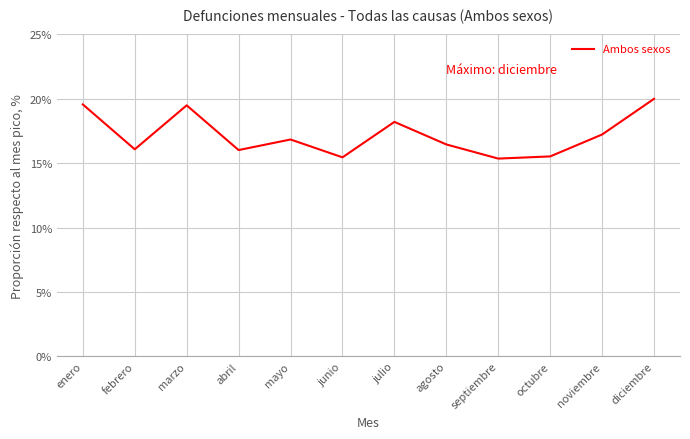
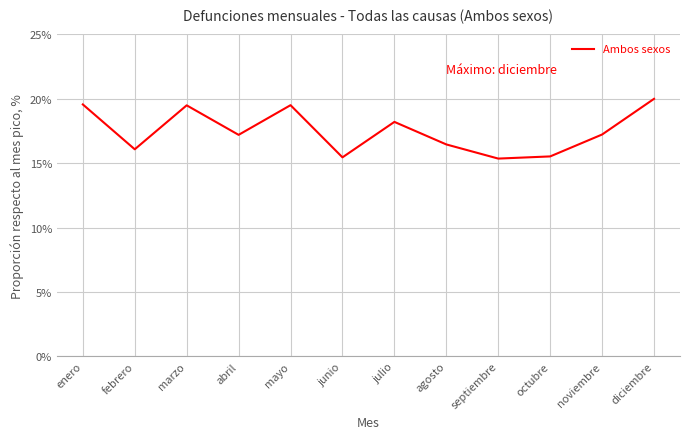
abril: 16.0% -> 17.2%
mayo: 16.8% -> 19.5%
